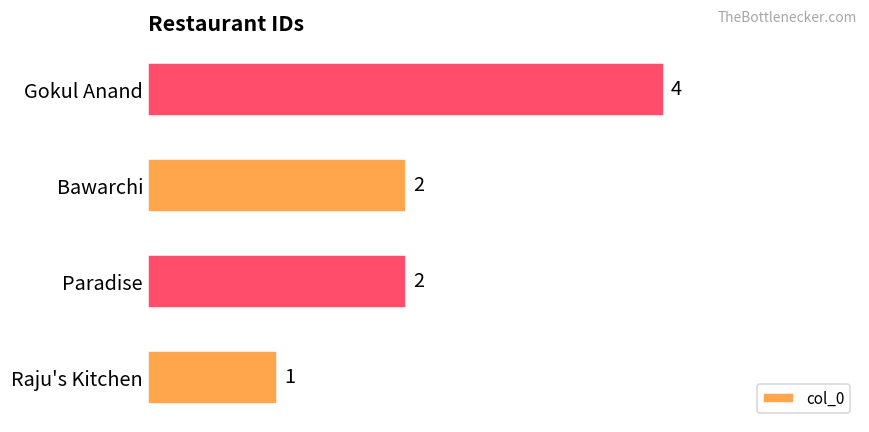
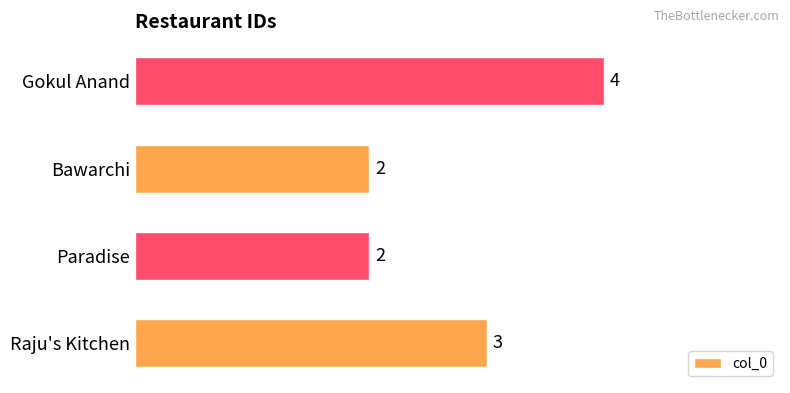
Raju's Kitchen: 1 -> 3
